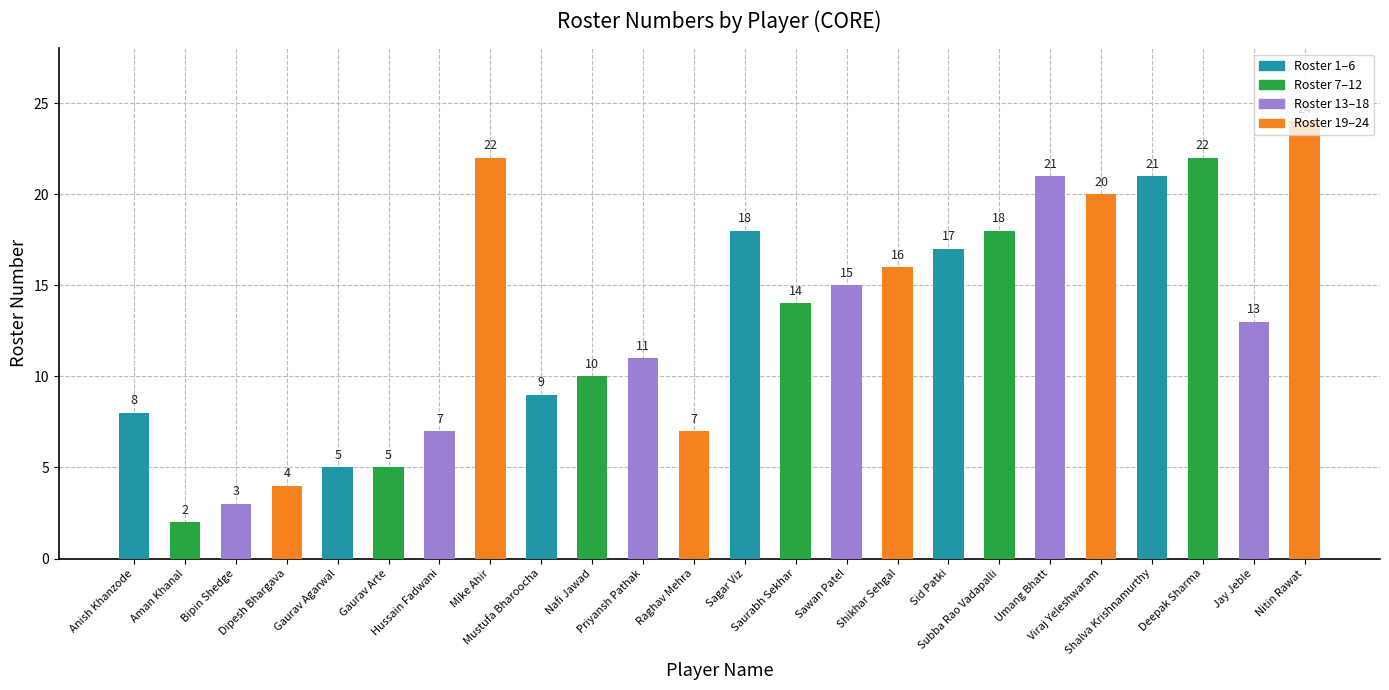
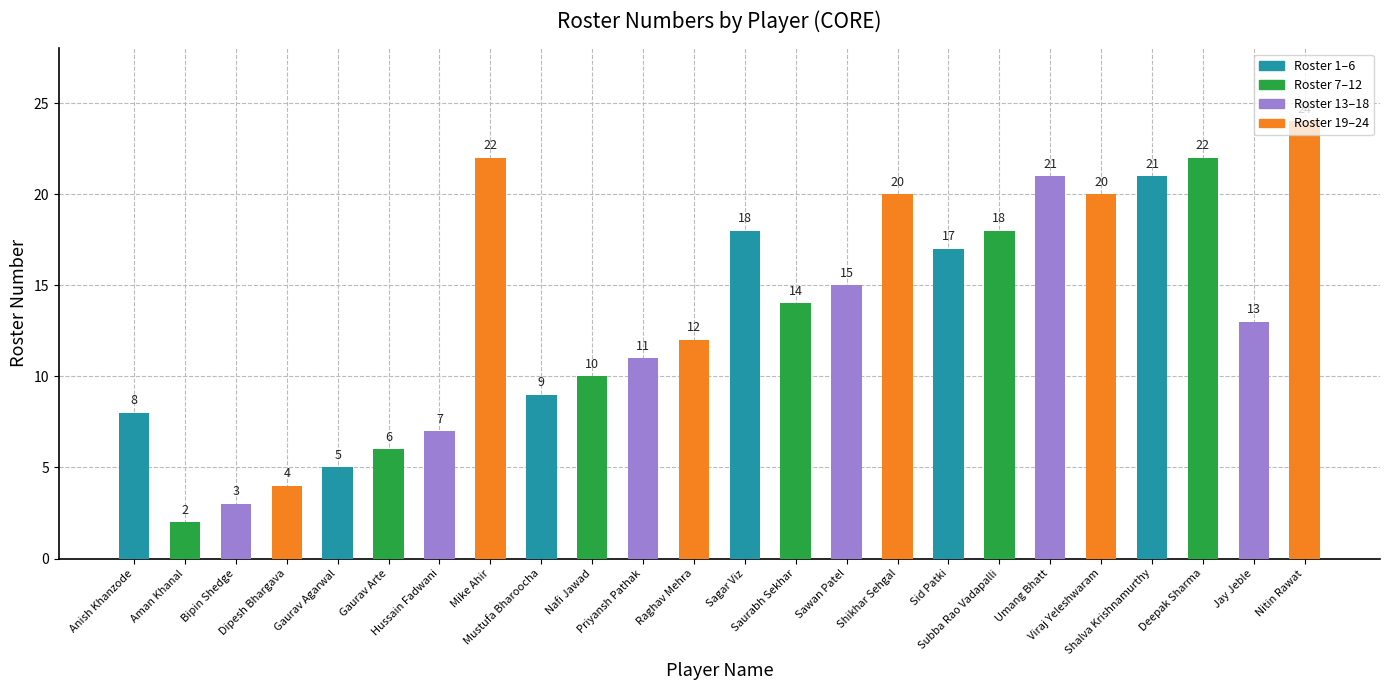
Gaurav Arte: 5 -> 6
Raghav Mehra: 7 -> 12
Shikhar Sehgal: 16 -> 20
